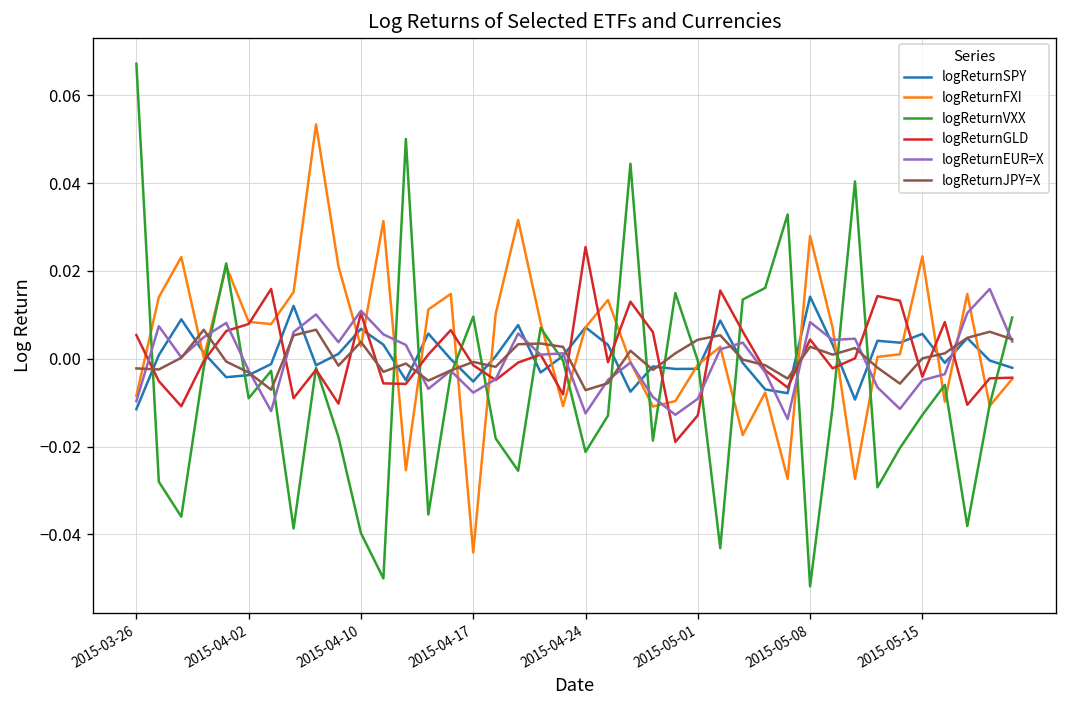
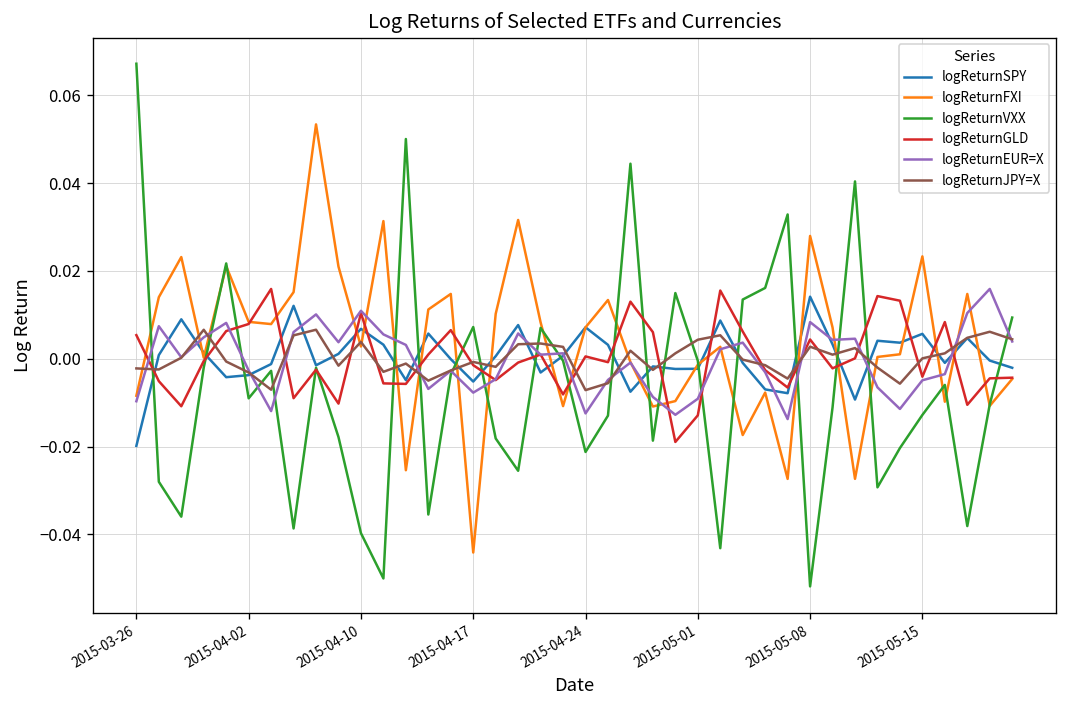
logReturnSPY, 2015-03-26: -0.011 -> -0.020
logReturnVXX, 2015-04-17: 0.010 -> 0.007
logReturnGLD, 2015-04-24: 0.025 -> 0.001
